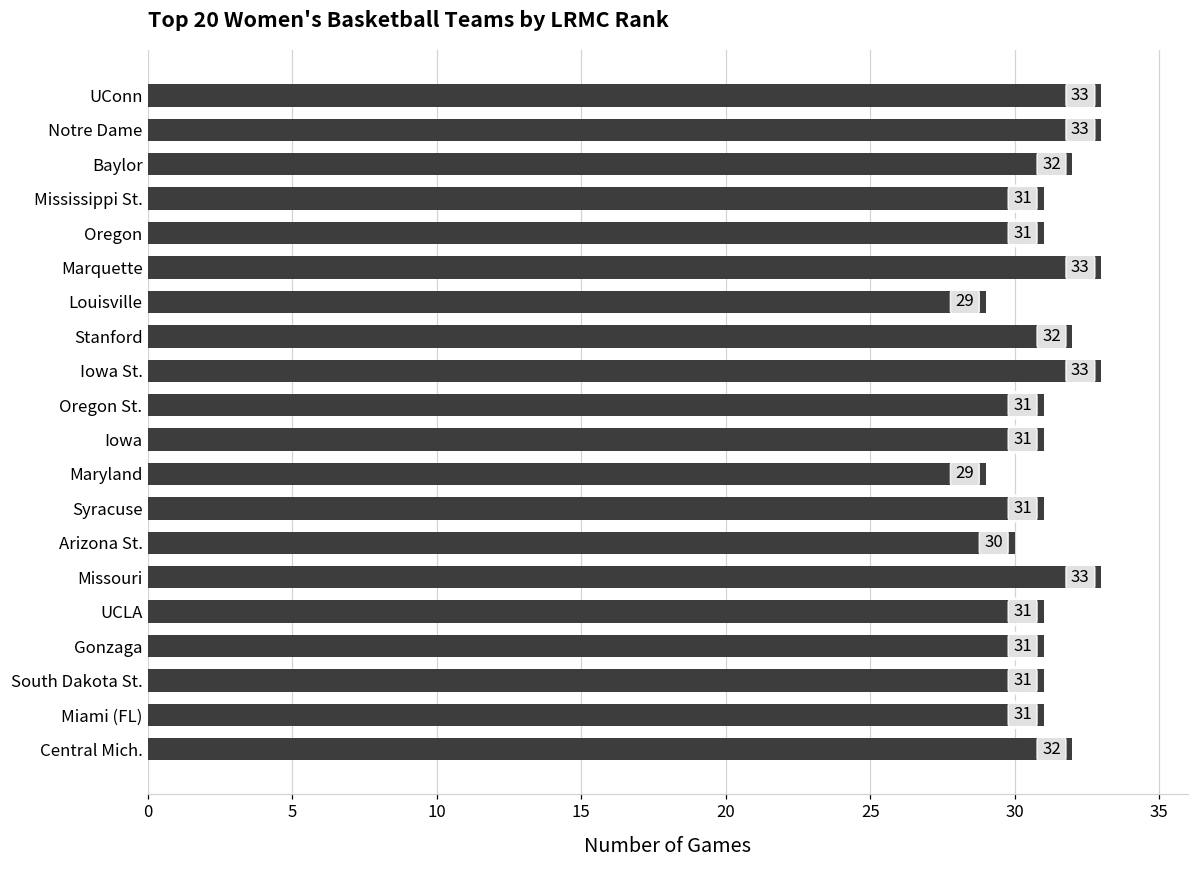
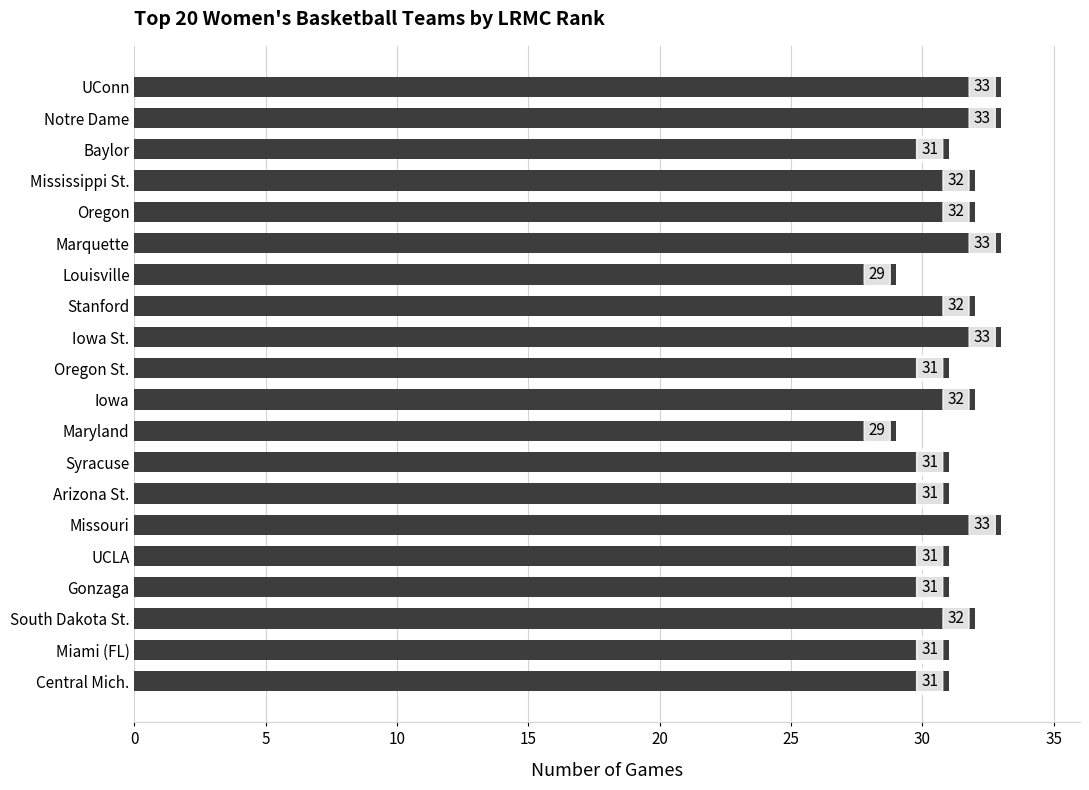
Baylor: 32 -> 31
Mississippi St.: 31 -> 32
Oregon: 31 -> 32
Iowa: 31 -> 32
Arizona St.: 30 -> 31
South Dakota St.: 31 -> 32
Central Mich.: 32 -> 31
